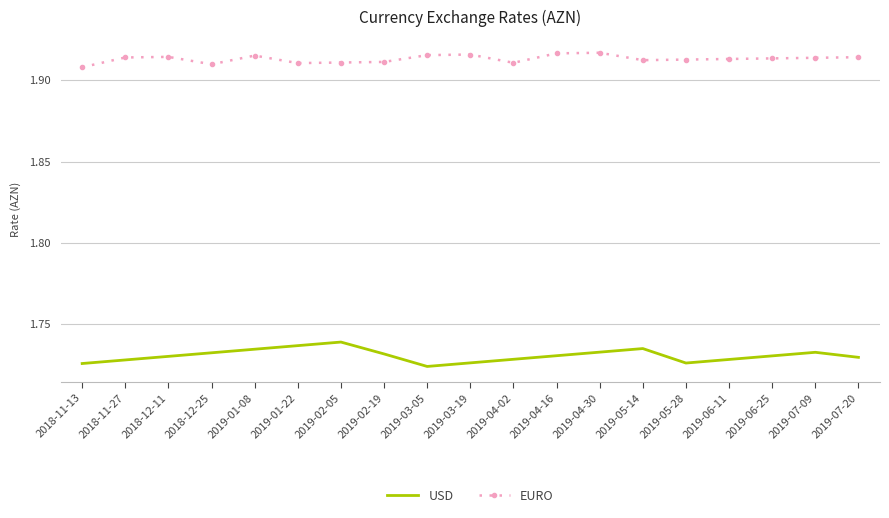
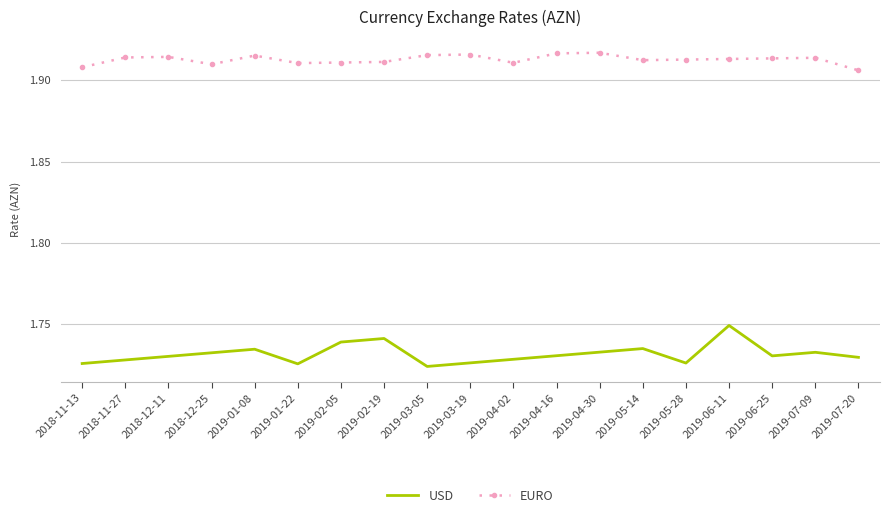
USD, 2019-01-22: 1.737 -> 1.726
USD, 2019-02-19: 1.732 -> 1.741
USD, 2019-06-11: 1.728 -> 1.749
EURO, 2019-07-20: 1.914 -> 1.906
